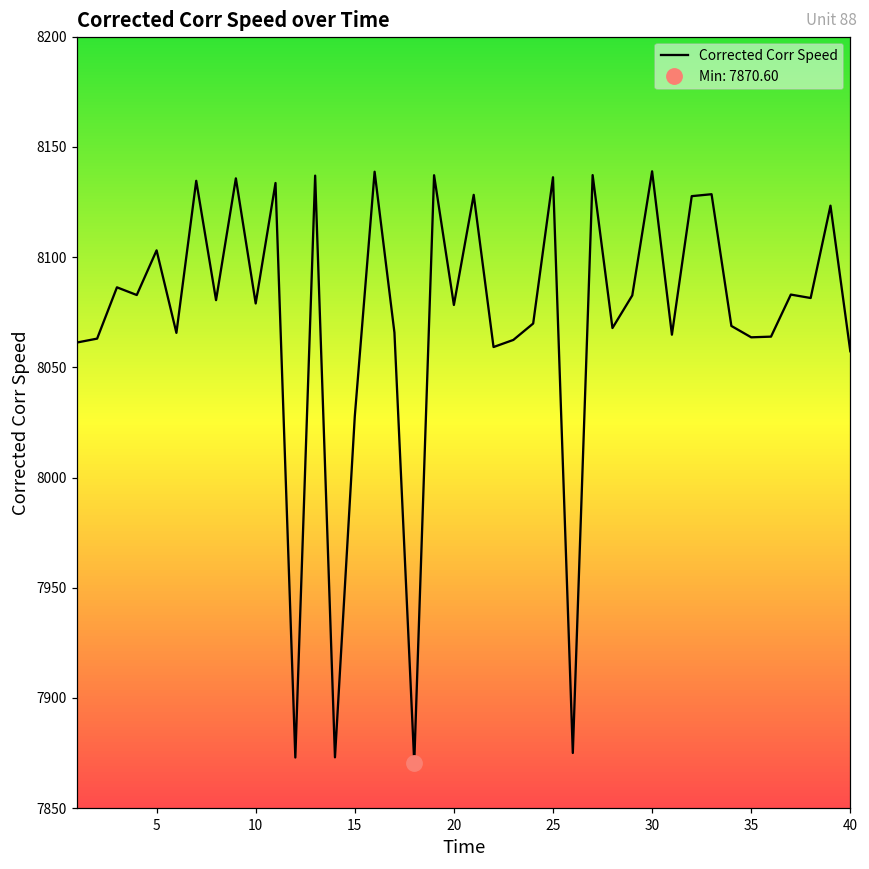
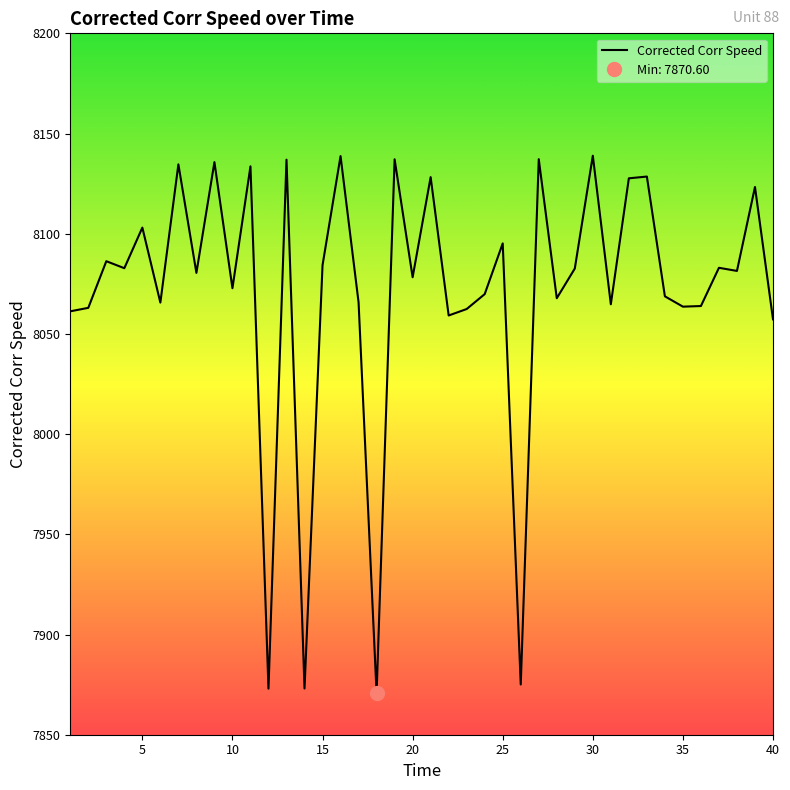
Corrected Corr Speed, 10: 8079 -> 8073
Corrected Corr Speed, 15: 8028 -> 8084
Corrected Corr Speed, 25: 8136 -> 8095
